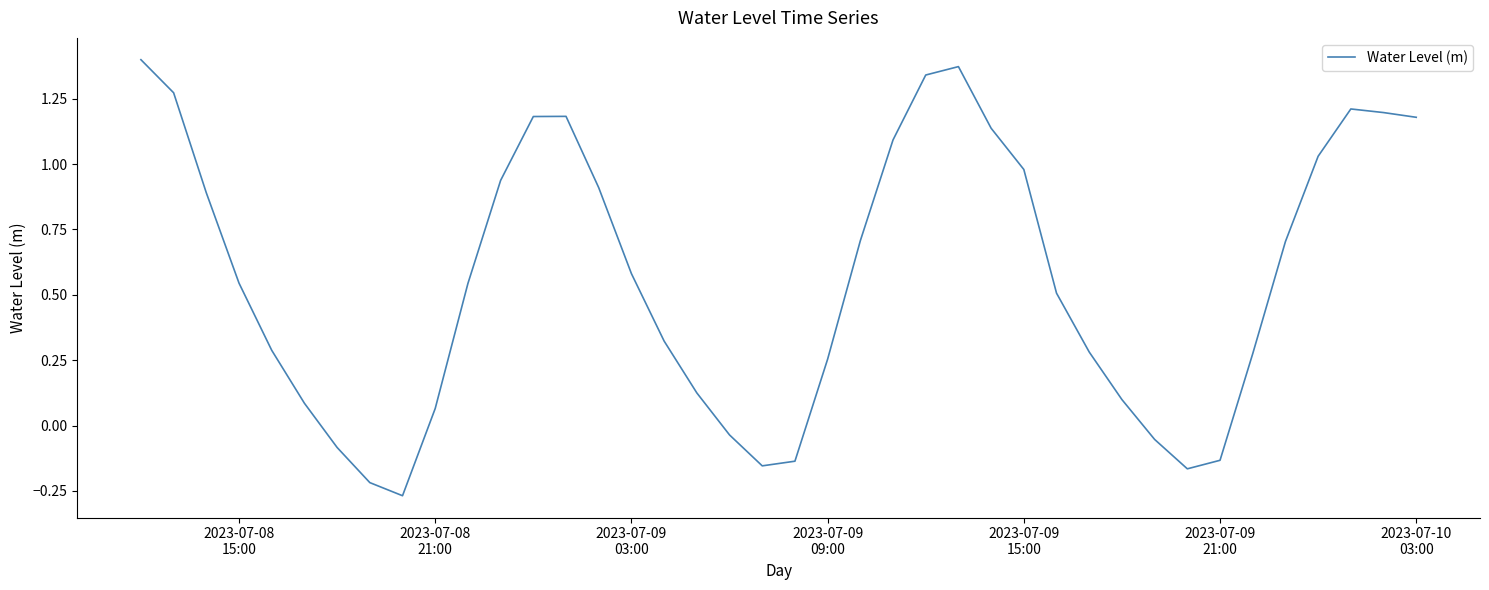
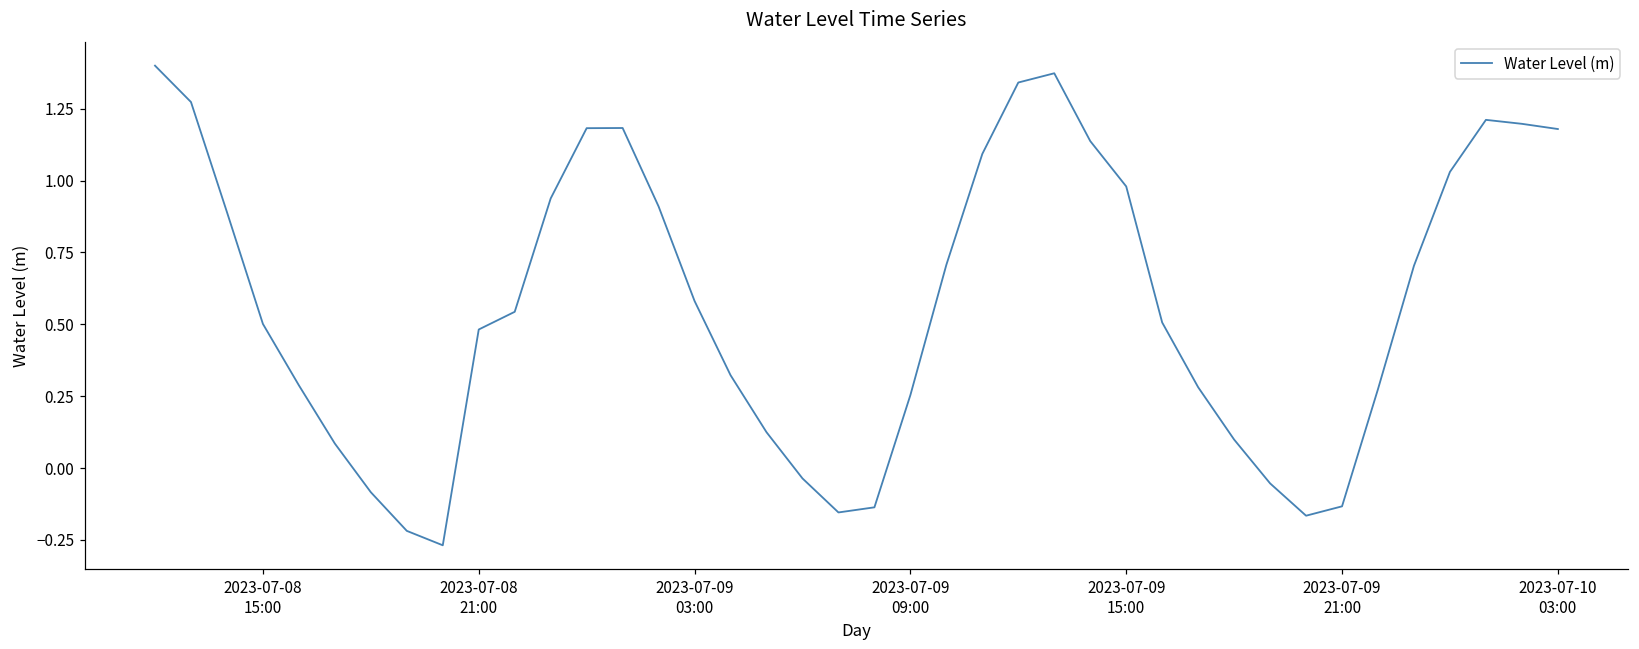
2023-07-08 15:00: 0.54 -> 0.50
2023-07-08 21:00: 0.07 -> 0.48
